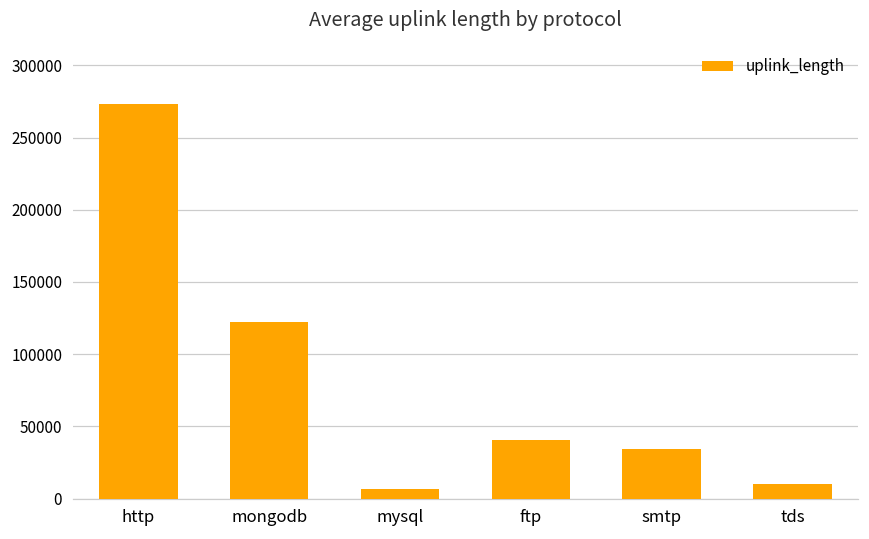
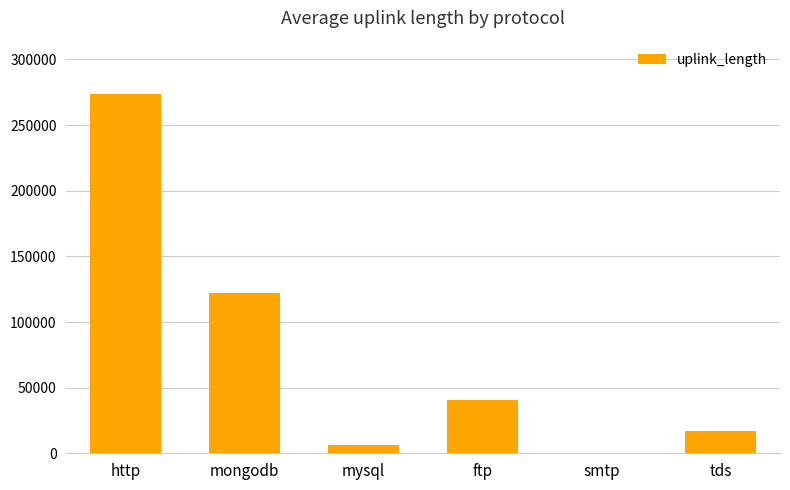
smtp: 34000 -> 0
tds: 10000 -> 17000
